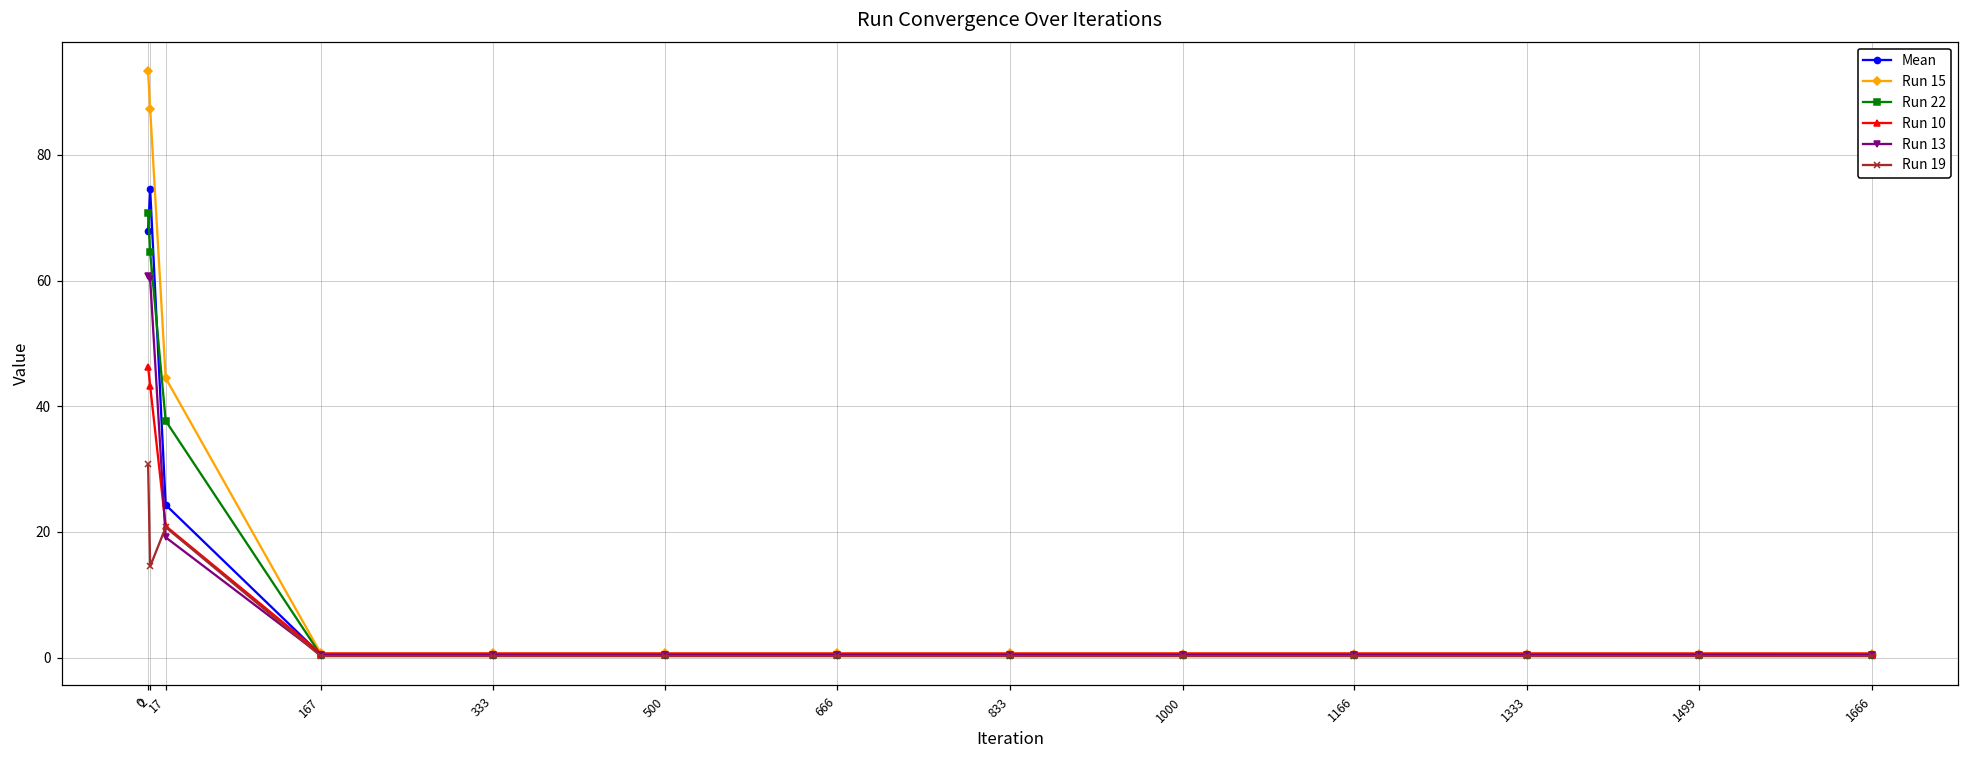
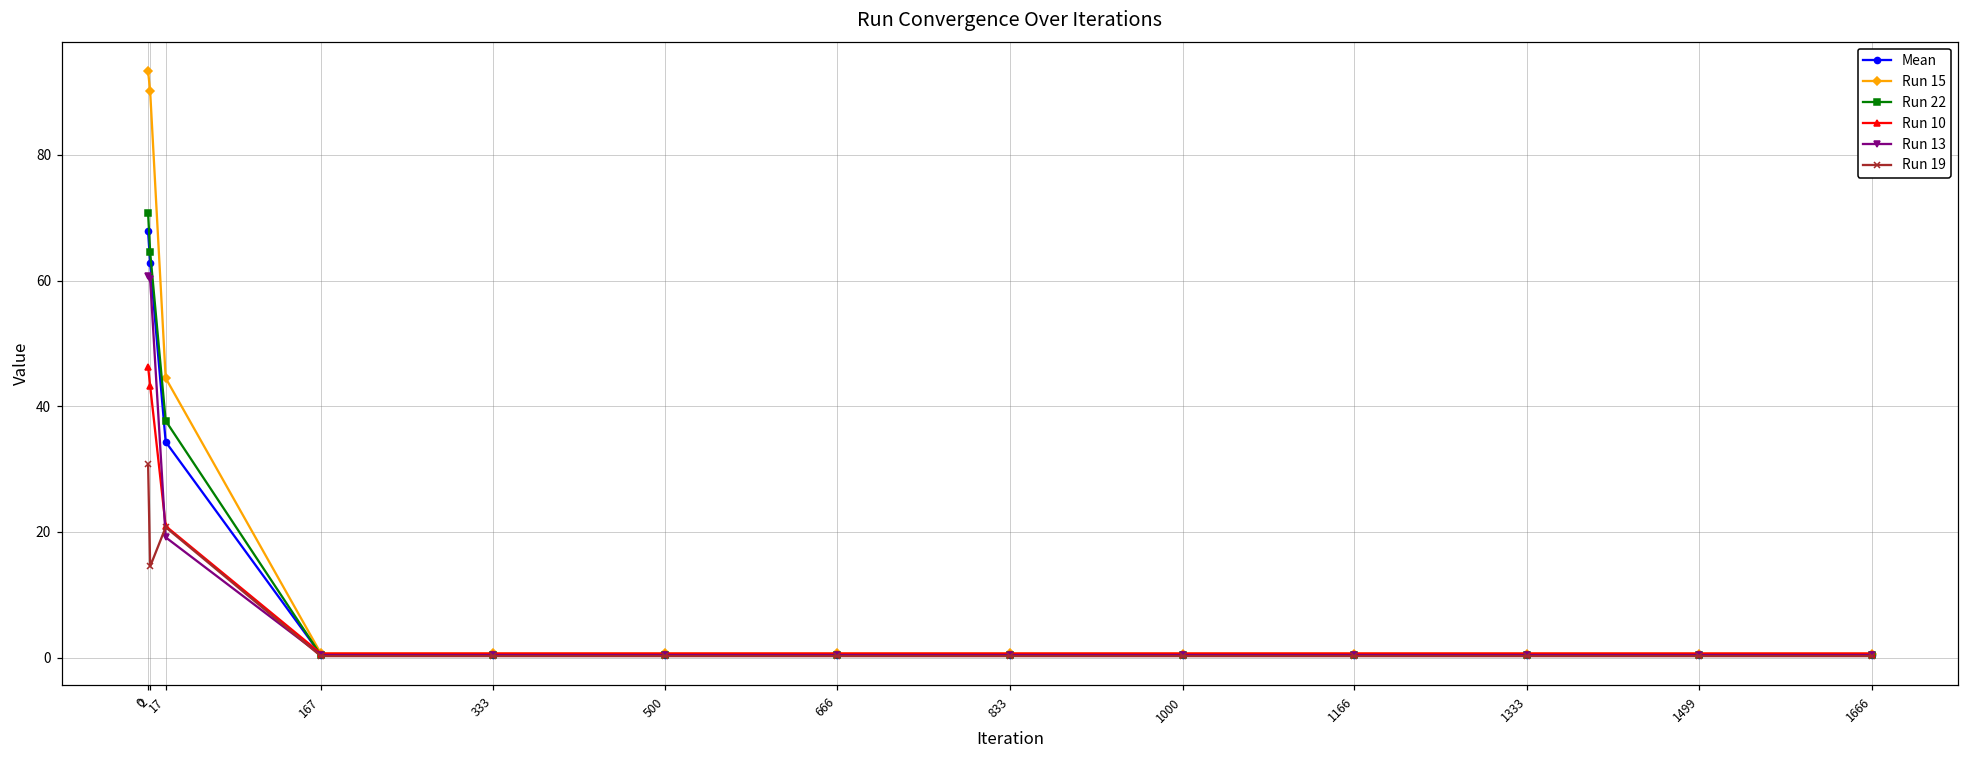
Mean, 2: 75 -> 63
Run 15, 2: 87 -> 90
Mean, 17: 24 -> 34
